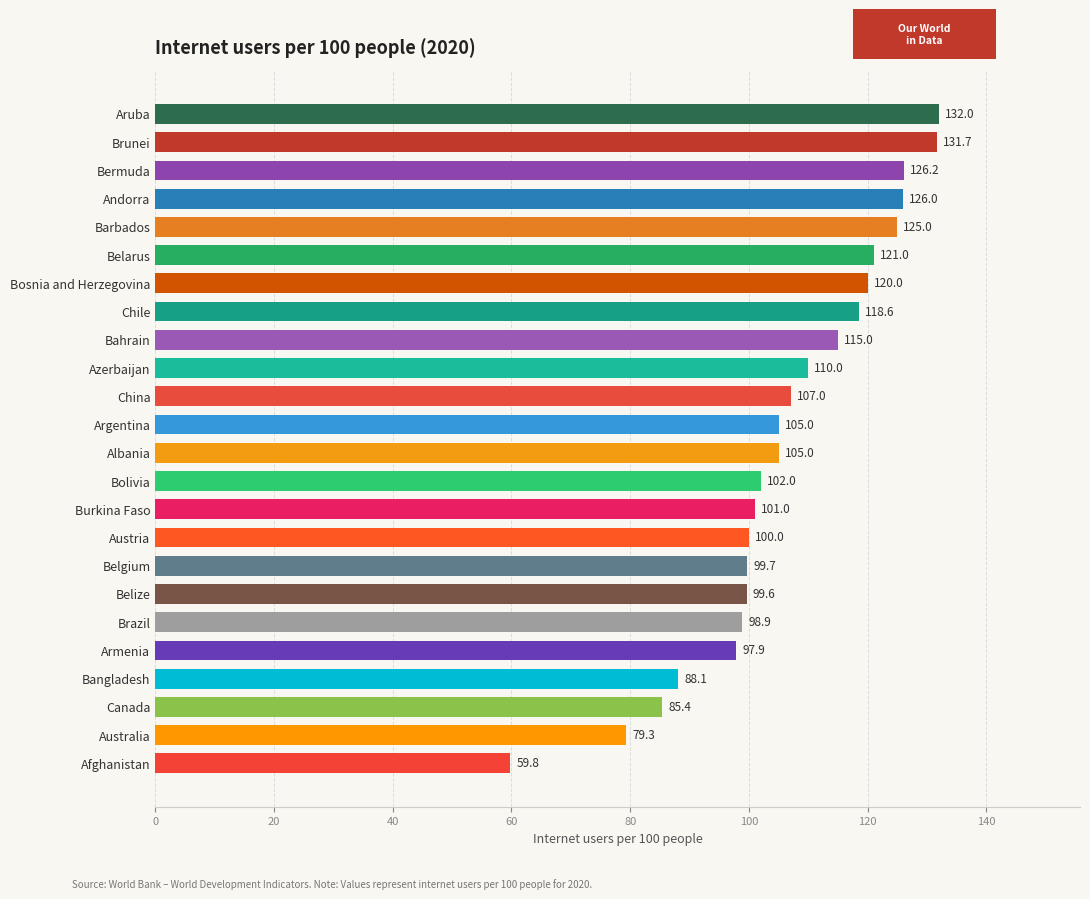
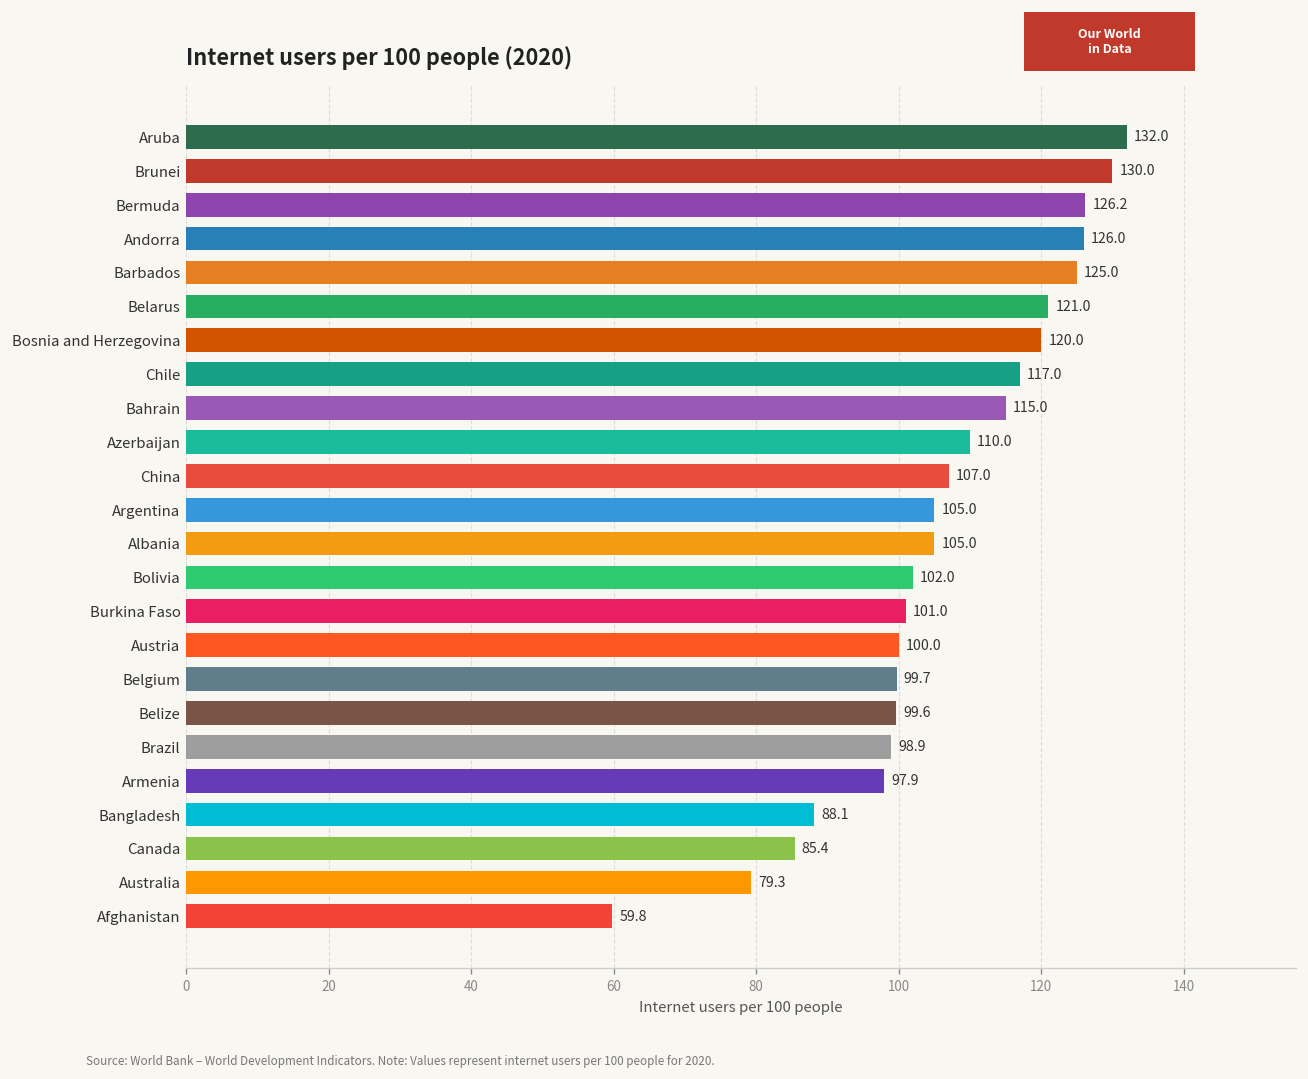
Brunei: 131.7 -> 130.0
Chile: 118.6 -> 117.0
